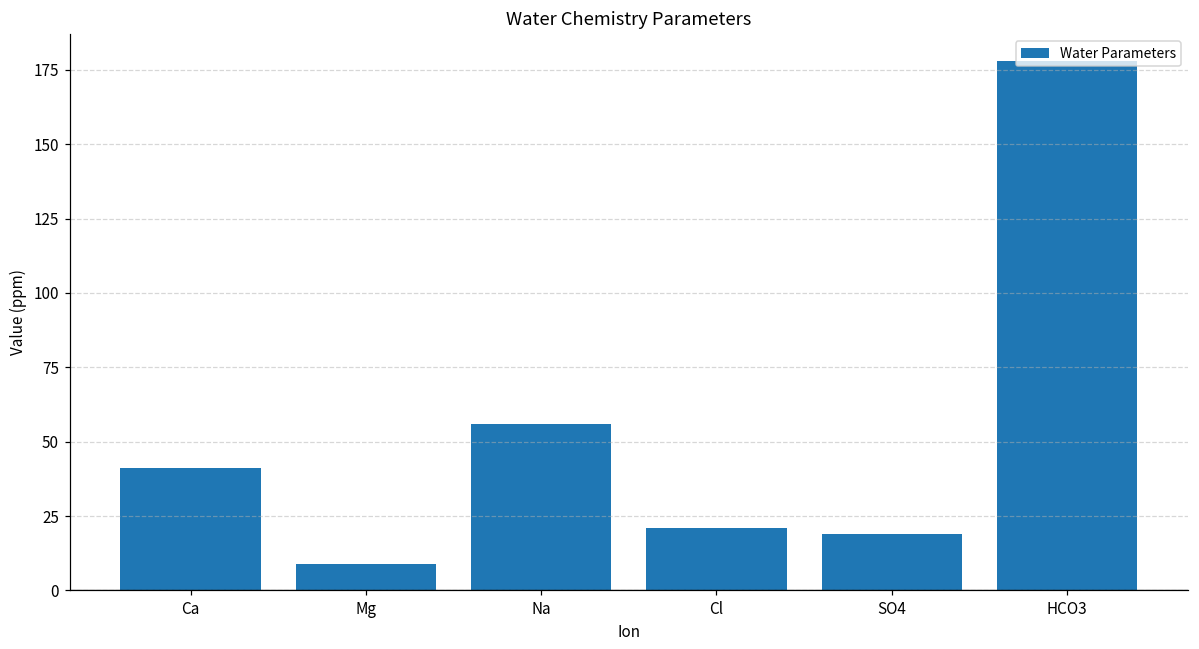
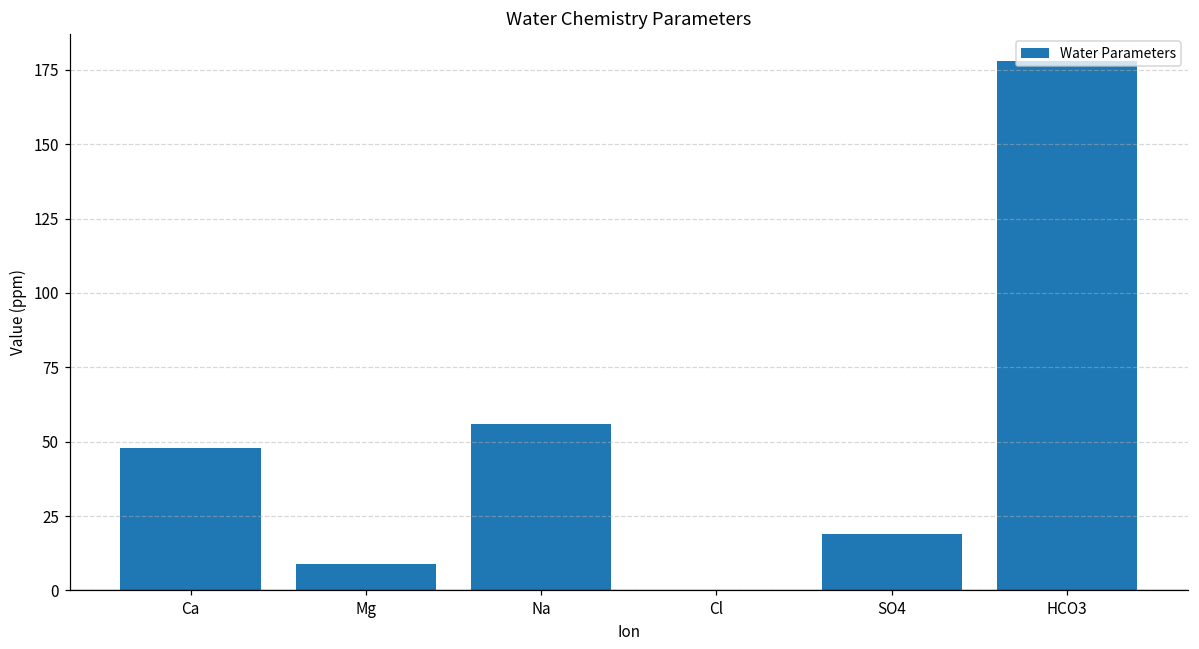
Ca: 41 -> 48
Cl: 21 -> 0
